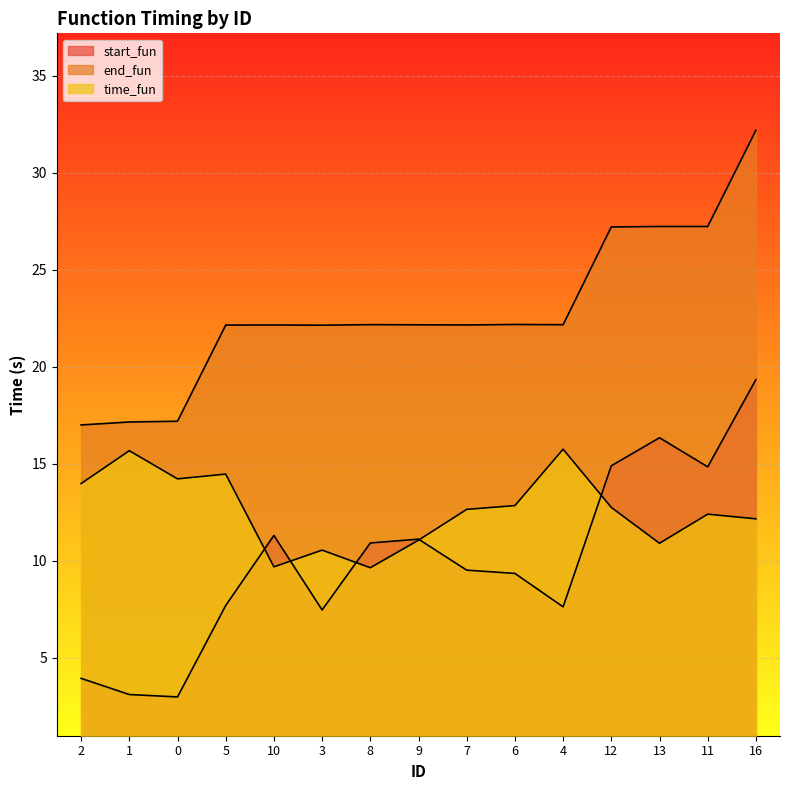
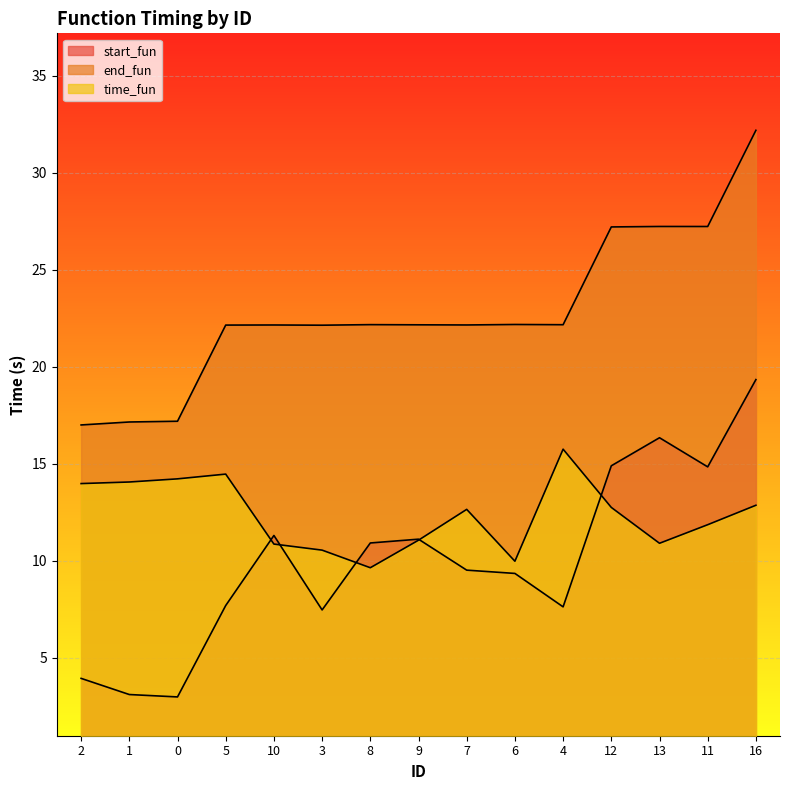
time_fun, 1: 15.7 -> 14.1
time_fun, 10: 9.7 -> 10.9
time_fun, 6: 12.8 -> 10.0
time_fun, 11: 12.4 -> 11.8
time_fun, 16: 12.2 -> 12.9
